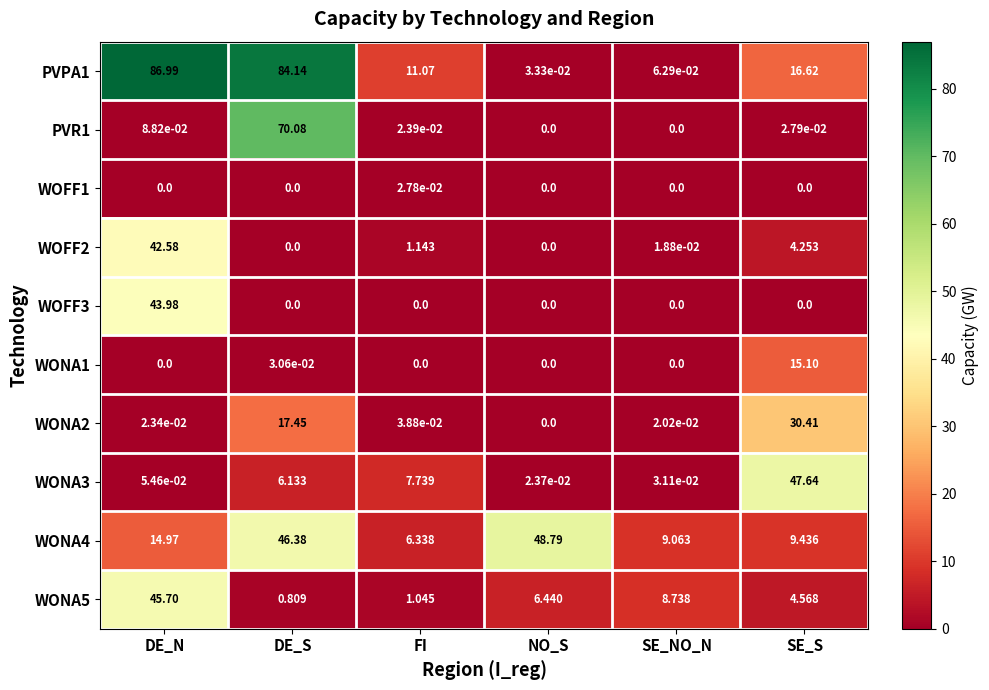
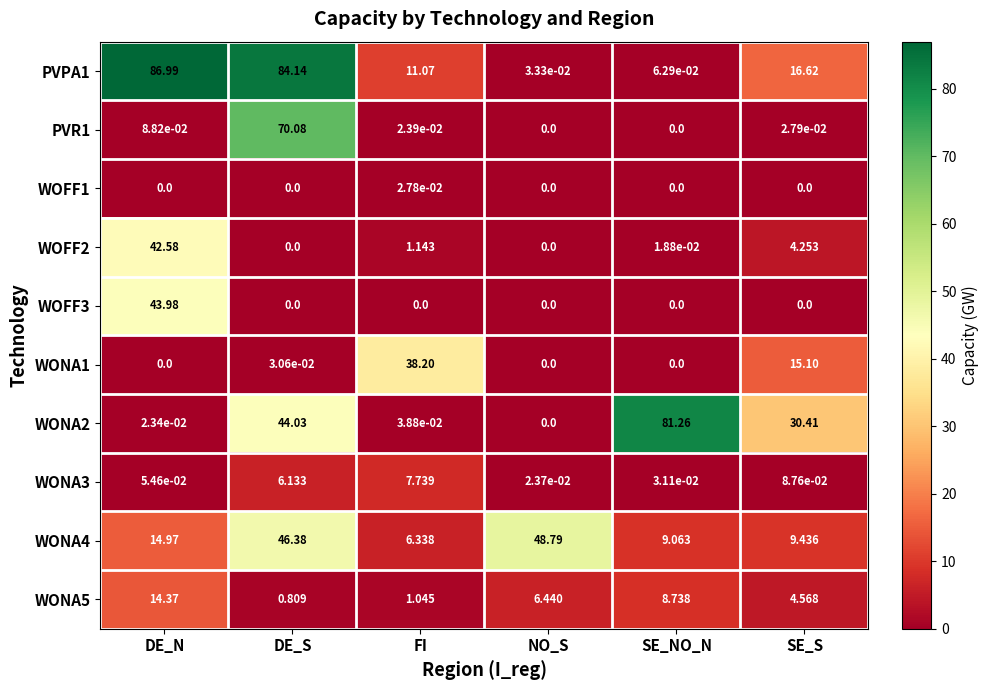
WONA1, FI: 0.0 -> 38.20
WONA2, DE_S: 17.45 -> 44.03
WONA2, SE_NO_N: 2.02e-02 -> 81.26
WONA3, SE_S: 47.64 -> 8.76e-02
WONA5, DE_N: 45.70 -> 14.37
